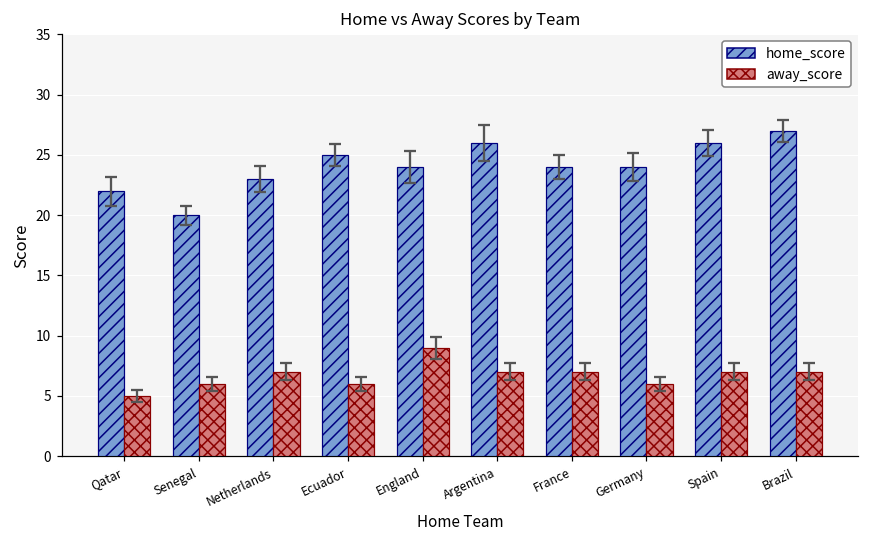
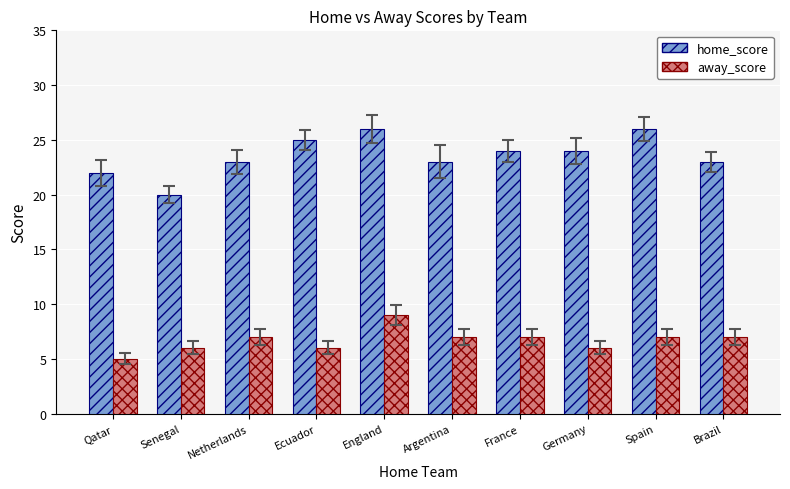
home_score, England: 24 -> 26
home_score, Argentina: 26 -> 23
home_score, Brazil: 27 -> 23
